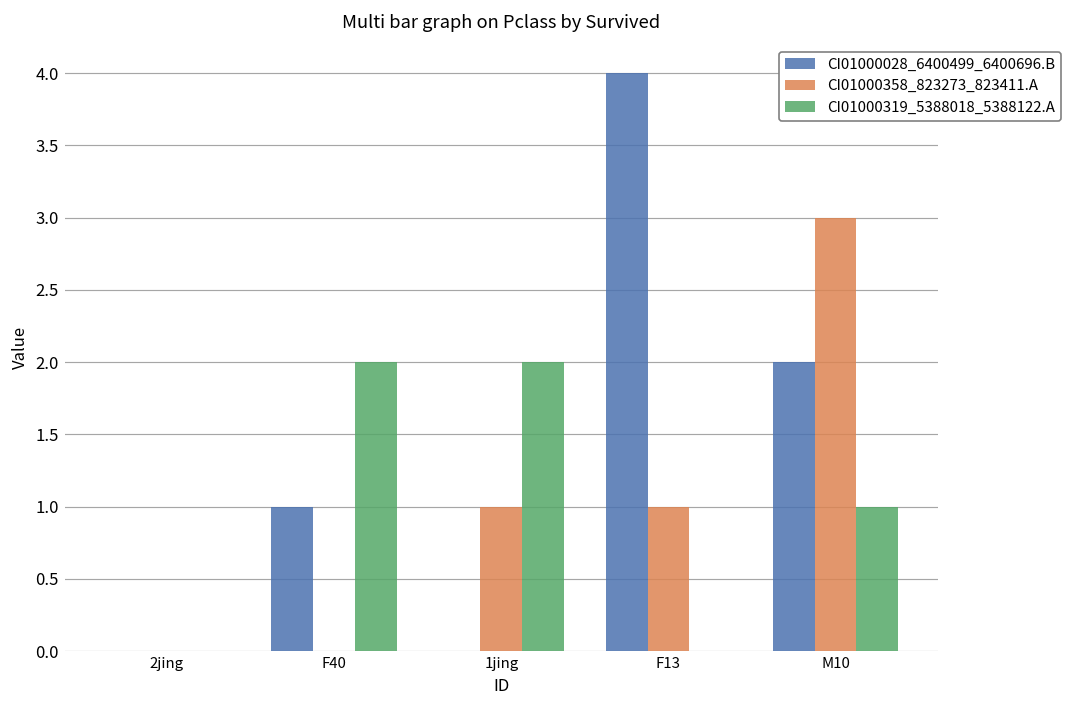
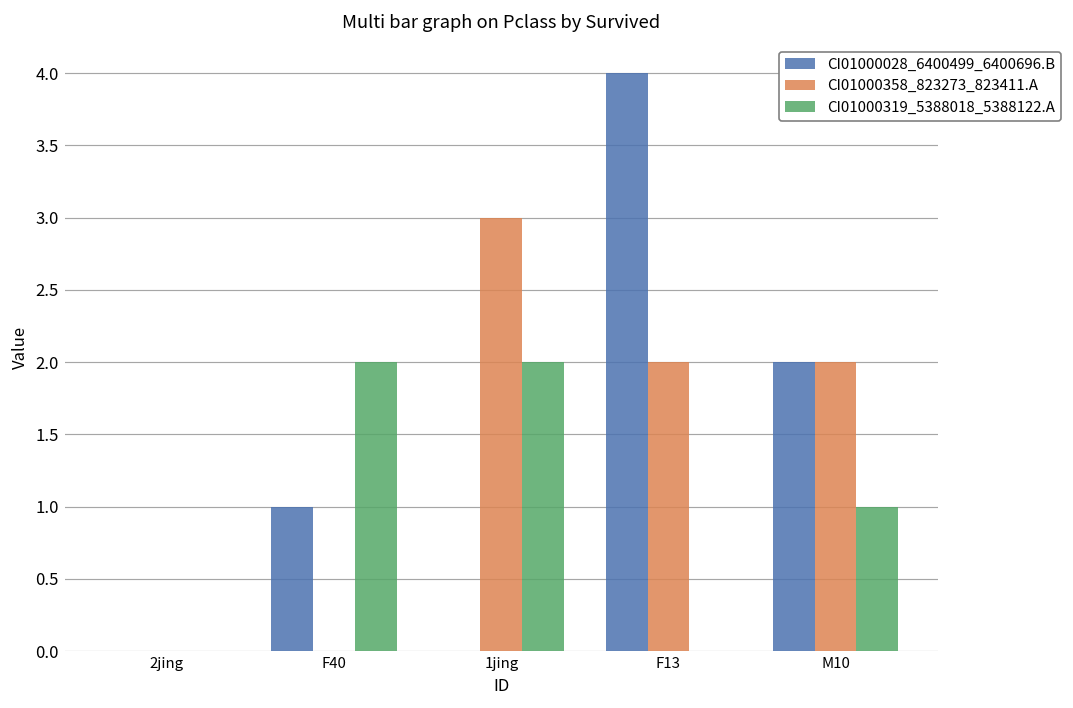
CI01000358_823273_823411.A, 1jing: 1 -> 3
CI01000358_823273_823411.A, F13: 1 -> 2
CI01000358_823273_823411.A, M10: 3 -> 2
